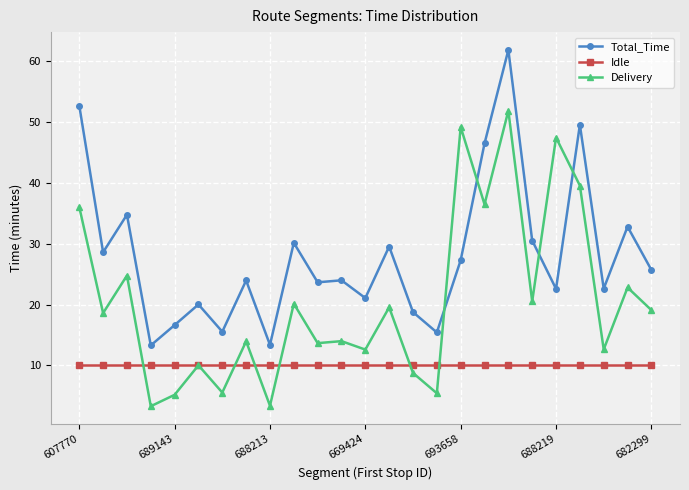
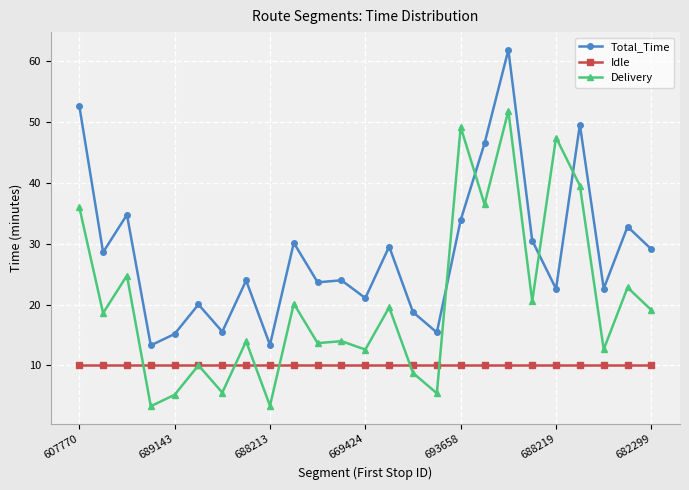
Total_Time, 689143: 17 -> 15
Total_Time, 693658: 27 -> 34
Total_Time, 682299: 26 -> 29
